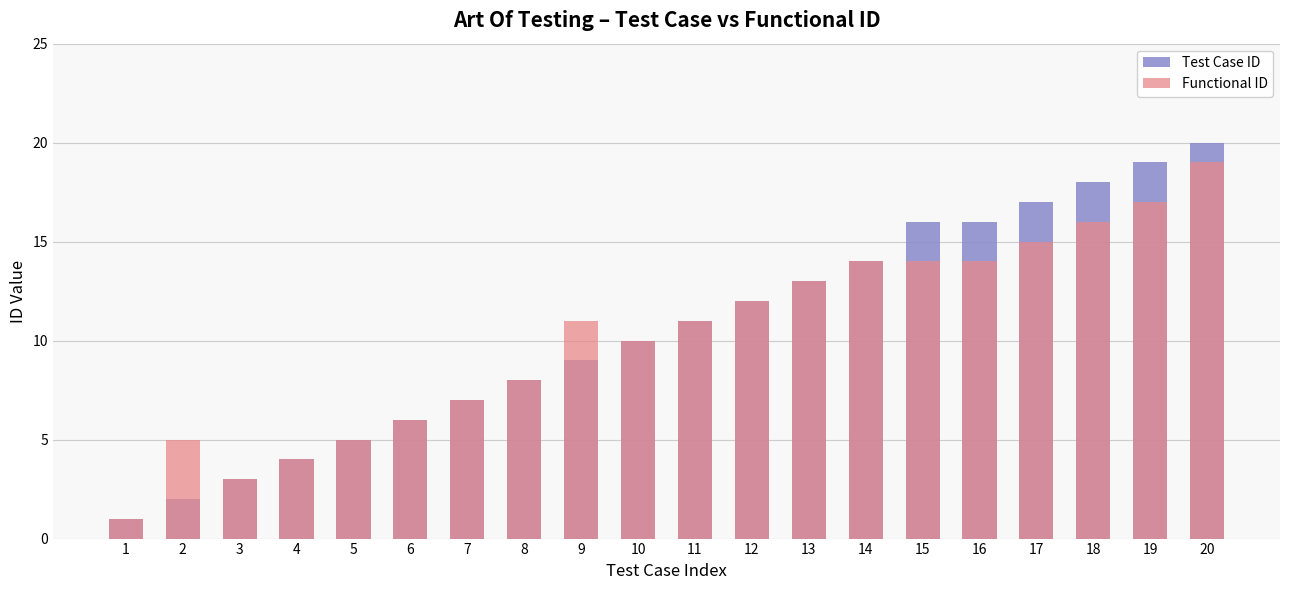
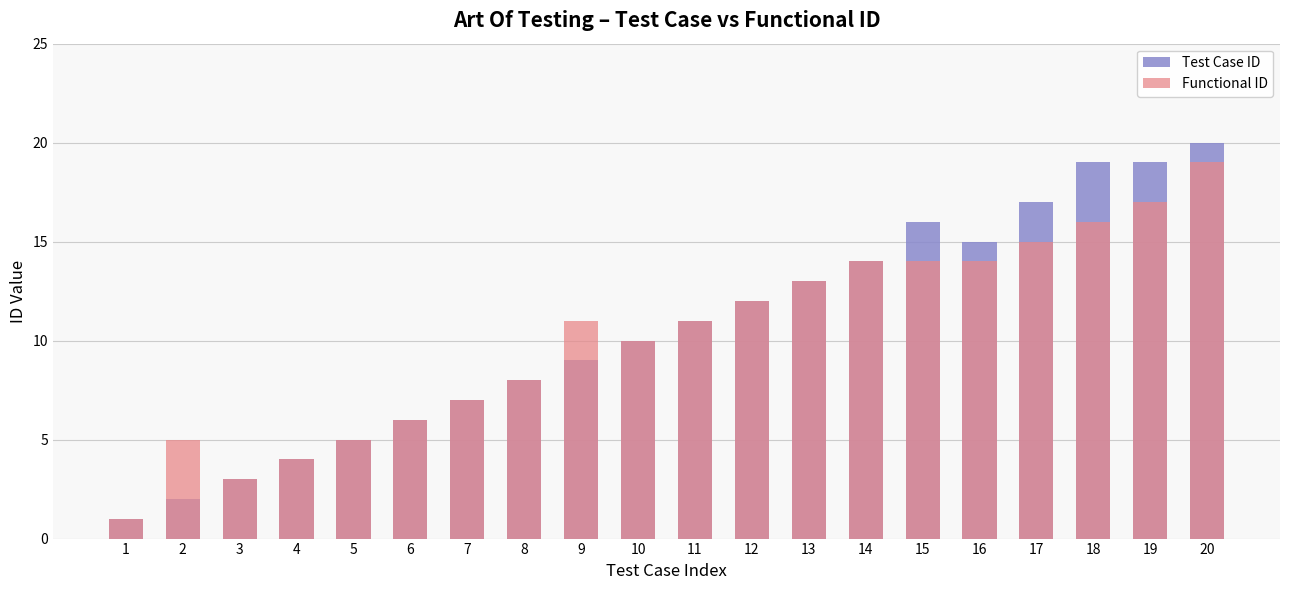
Test Case ID, 16: 16 -> 15
Test Case ID, 18: 18 -> 19
